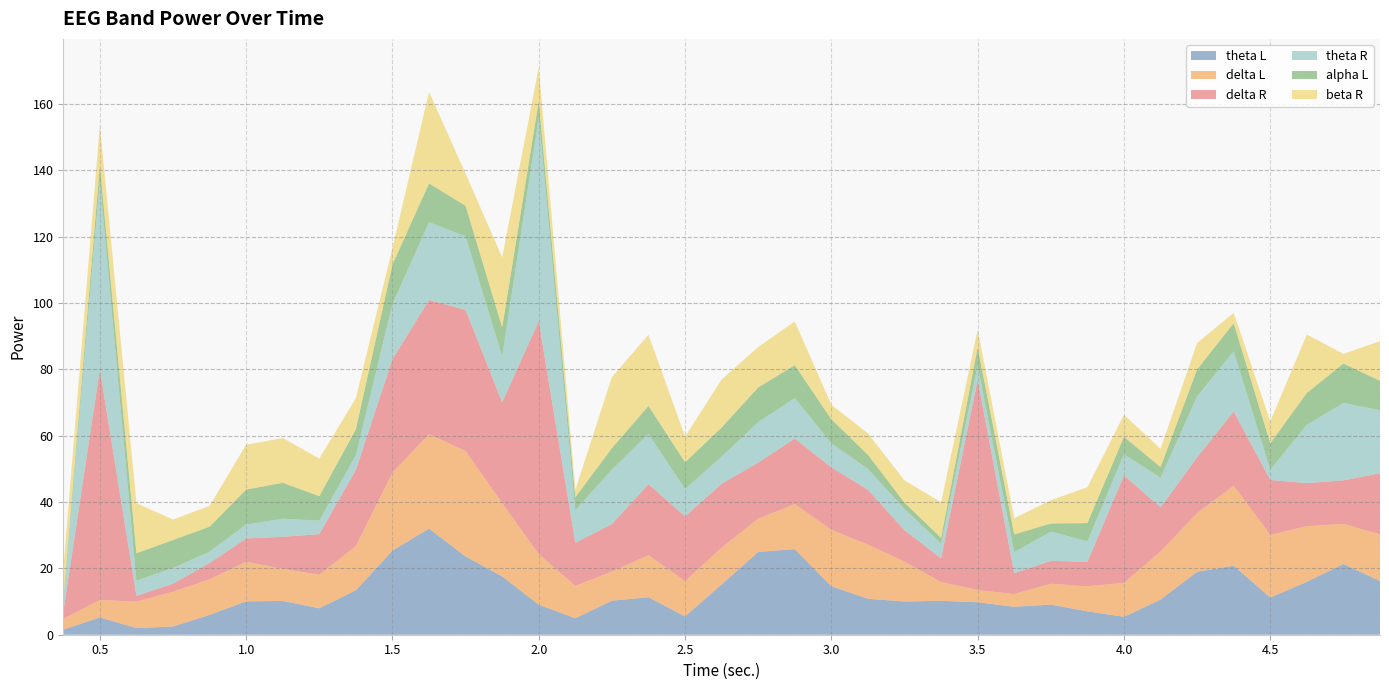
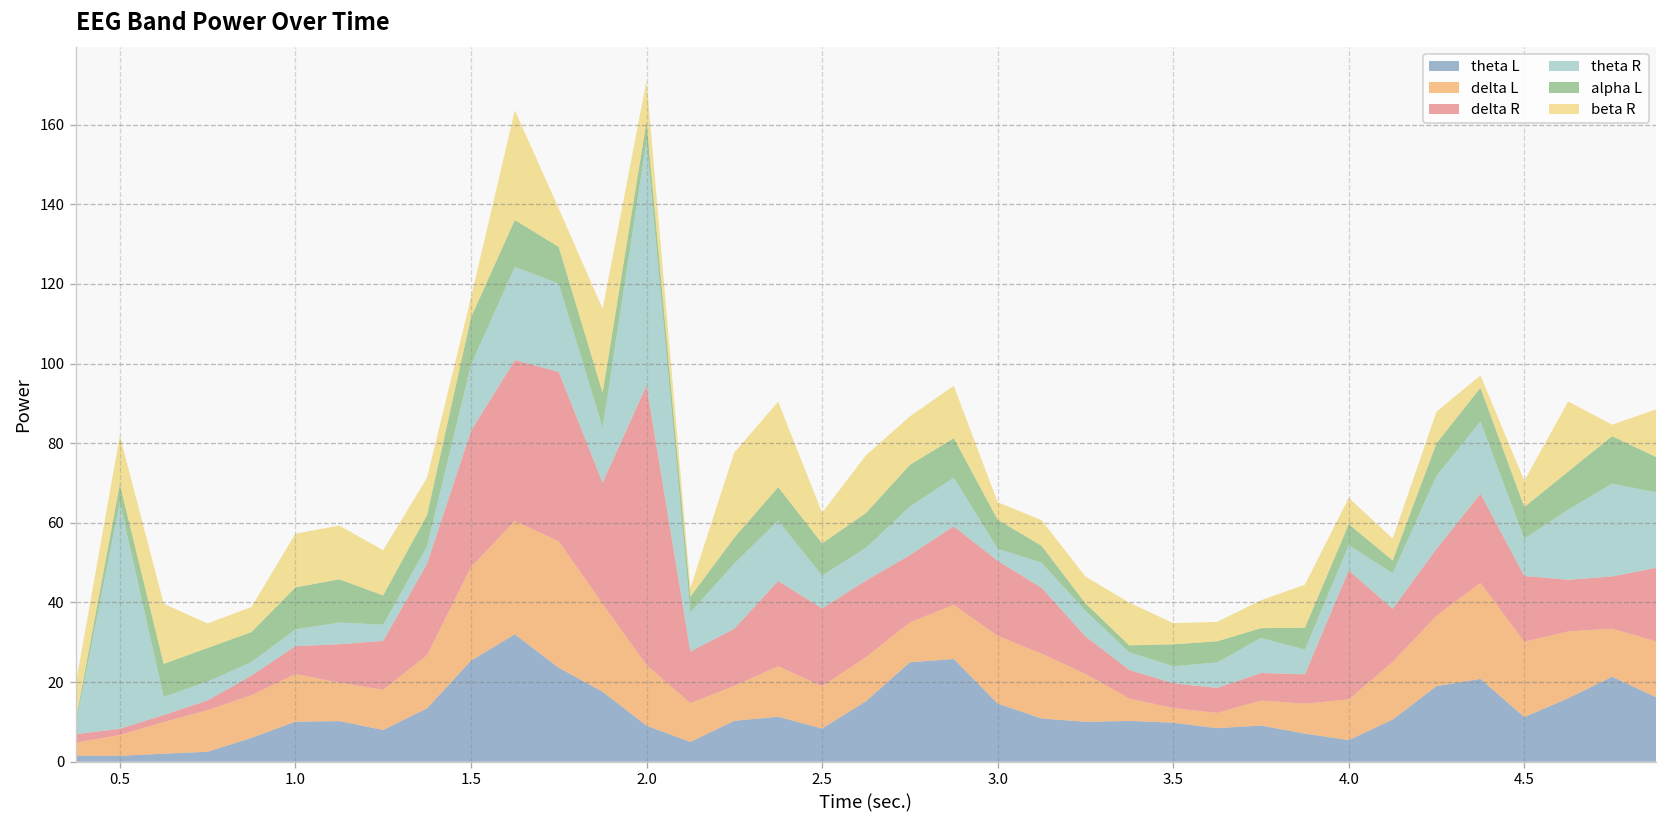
theta L, 0.5: 5 -> 1
delta R, 0.5: 70 -> 2
theta L, 2.5: 6 -> 8
theta R, 3.0: 7 -> 3
delta R, 3.5: 63 -> 6
theta R, 4.5: 3 -> 9
